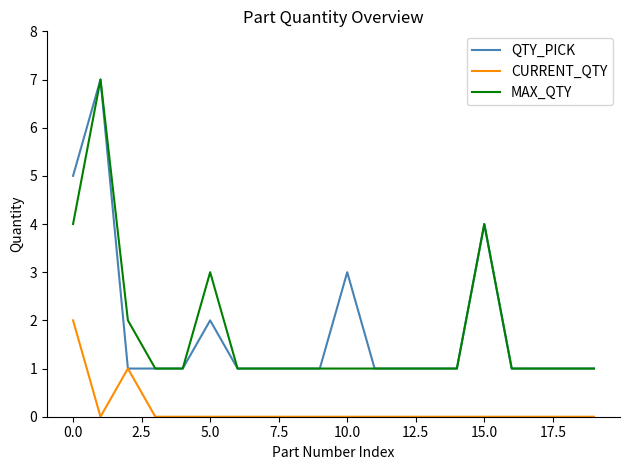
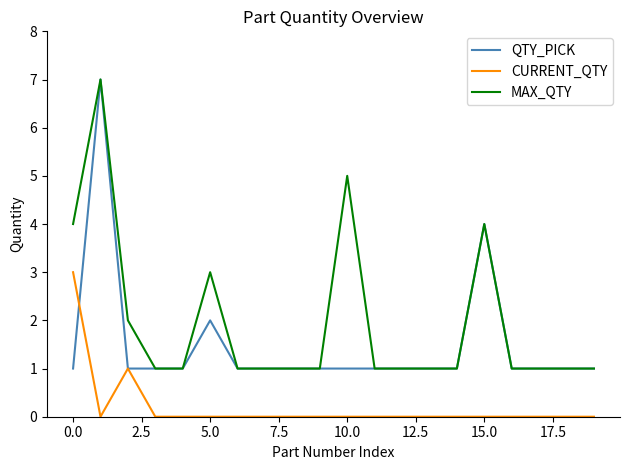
QTY_PICK, 0.0: 5 -> 1
CURRENT_QTY, 0.0: 2 -> 3
QTY_PICK, 10.0: 3 -> 1
MAX_QTY, 10.0: 1 -> 5
